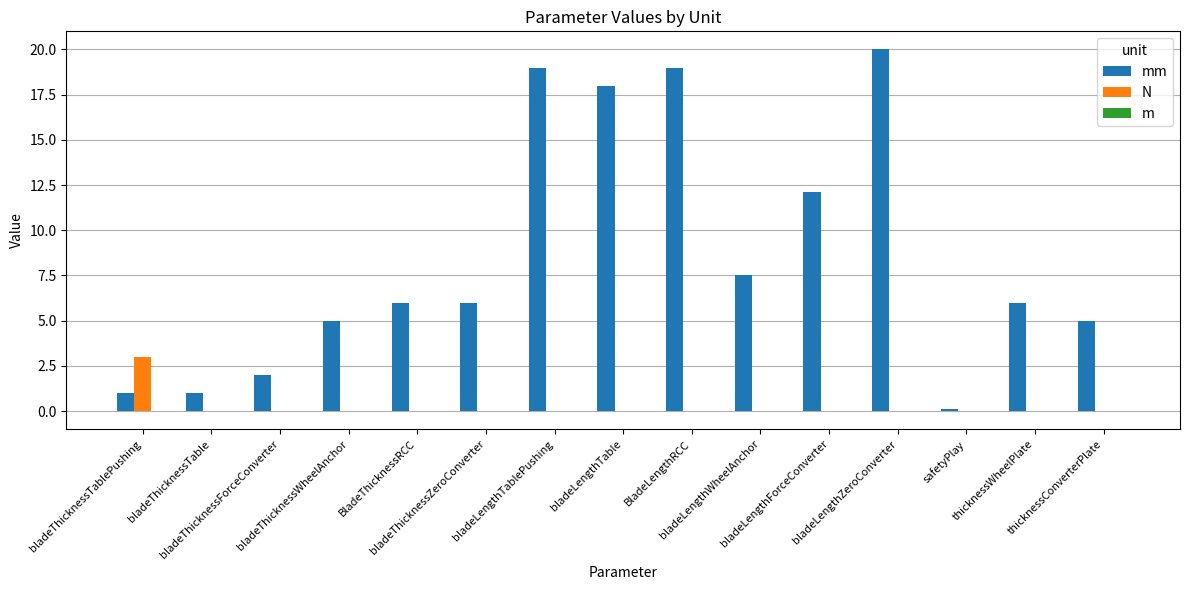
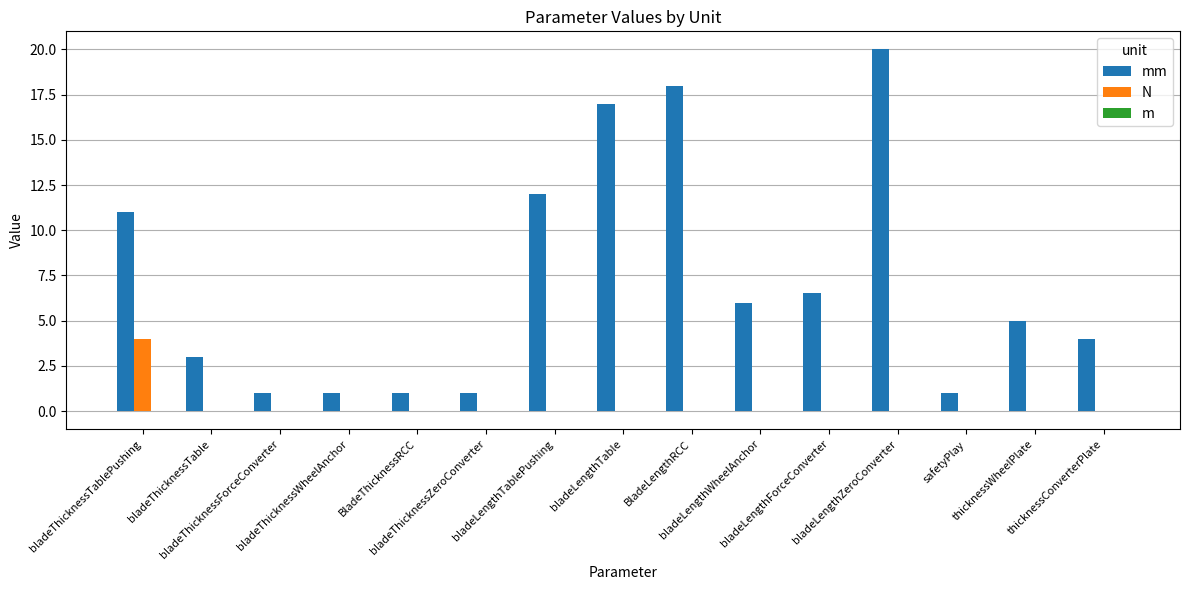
mm, bladeThicknessTablePushing: 1 -> 11
N, bladeThicknessTablePushing: 3 -> 4
mm, bladeThicknessTable: 1 -> 3
mm, bladeThicknessForceConverter: 2 -> 1
mm, bladeThicknessWheelAnchor: 5 -> 1
mm, BladeThicknessRCC: 6 -> 1
mm, bladeThicknessZeroConverter: 6 -> 1
mm, bladeLengthTablePushing: 19 -> 12
mm, bladeLengthTable: 18 -> 17
mm, BladeLengthRCC: 19 -> 18
mm, bladeLengthWheelAnchor: 7.5 -> 6.0
mm, bladeLengthForceConverter: 12.1 -> 6.5
mm, safetyPlay: 0.1 -> 1.0
mm, thicknessWheelPlate: 6 -> 5
mm, thicknessConverterPlate: 5 -> 4
